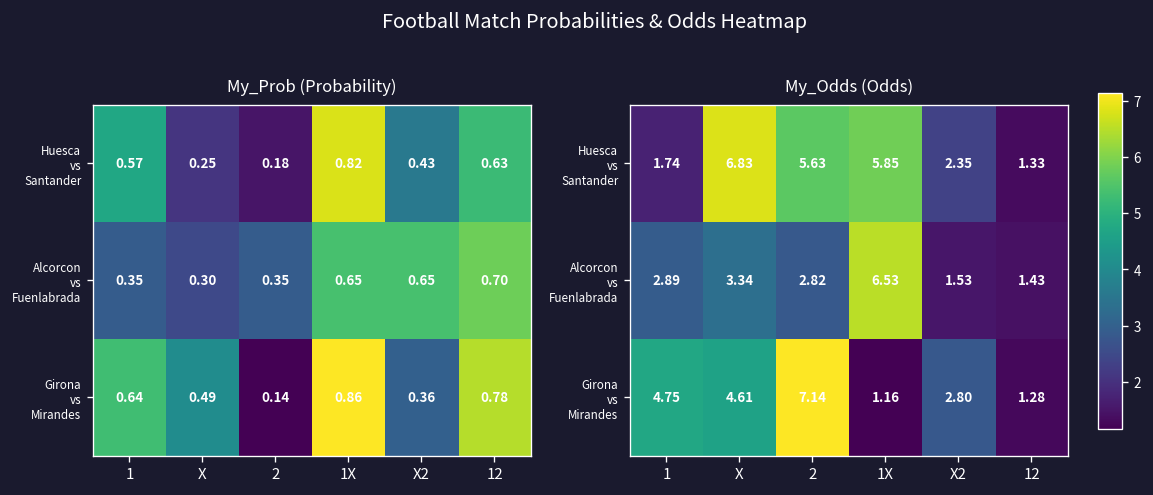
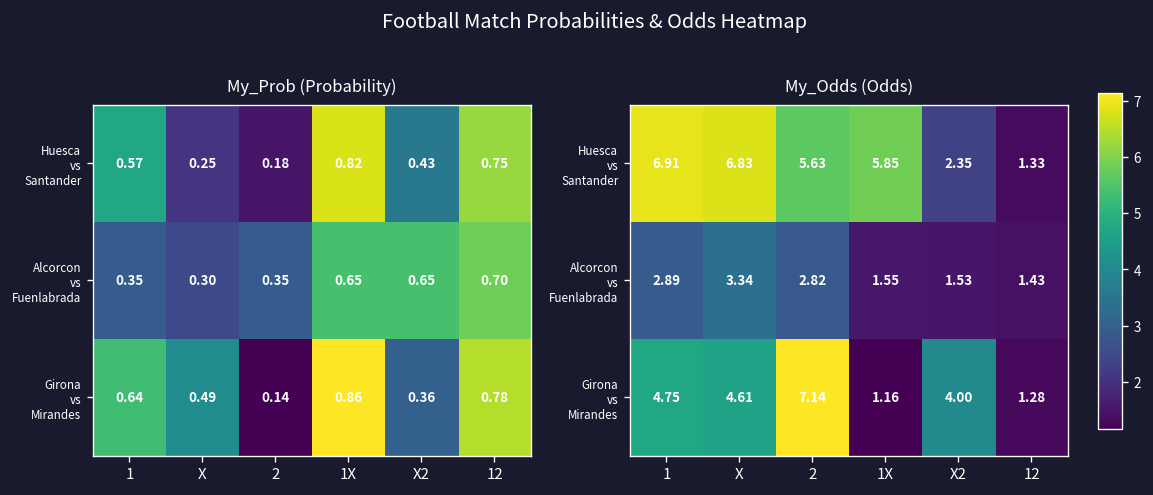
My_Prob (Probability), Huesca vs Santander, 12: 0.63 -> 0.75
My_Odds (Odds), Huesca vs Santander, 1: 1.74 -> 6.91
My_Odds (Odds), Alcorcon vs Fuenlabrada, 1X: 6.53 -> 1.55
My_Odds (Odds), Girona vs Mirandes, X2: 2.80 -> 4.00
